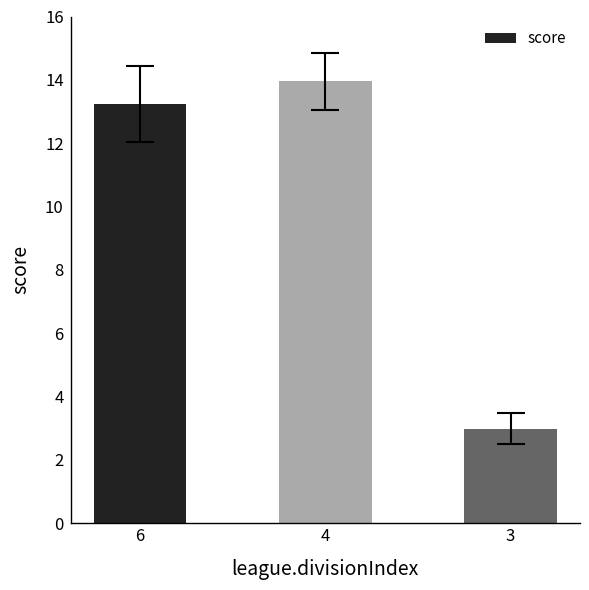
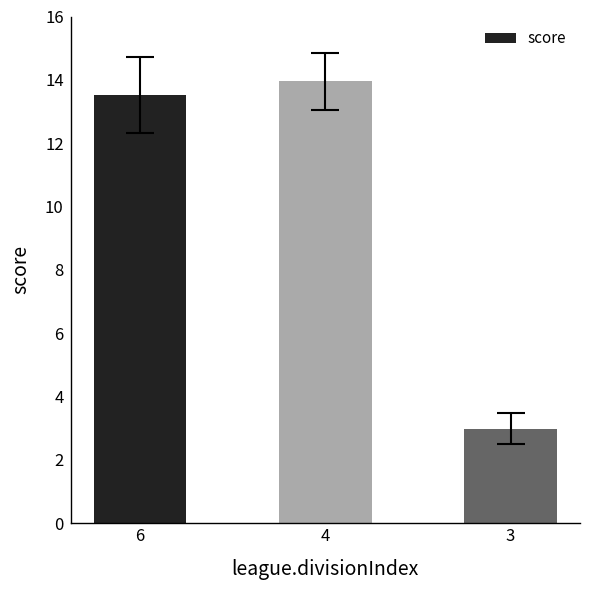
score, 6: 13.3 -> 13.5
